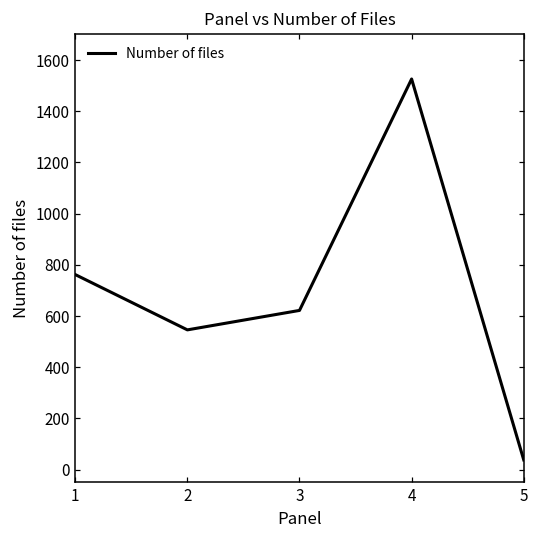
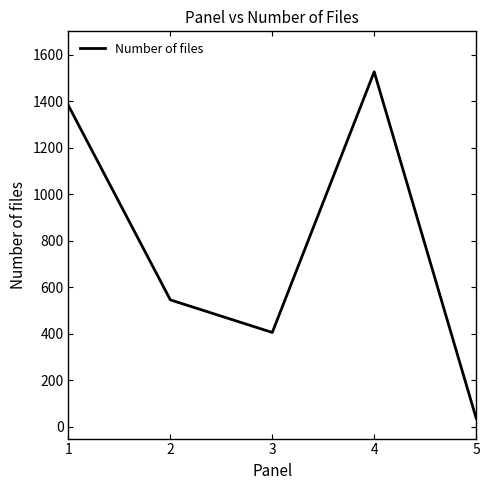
1: 760 -> 1380
3: 620 -> 410
